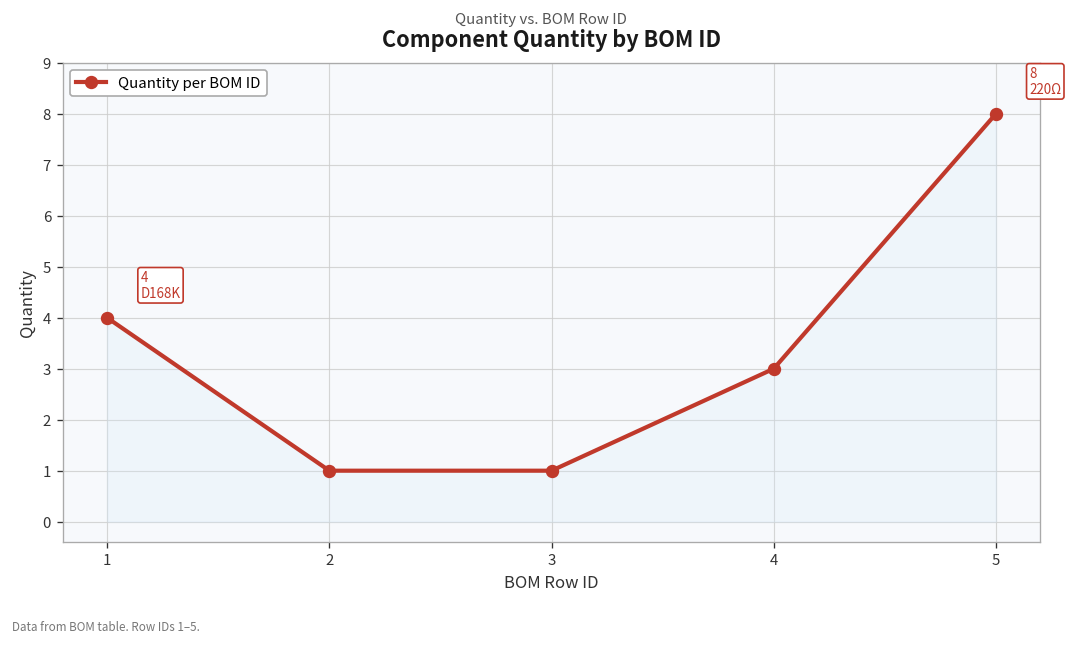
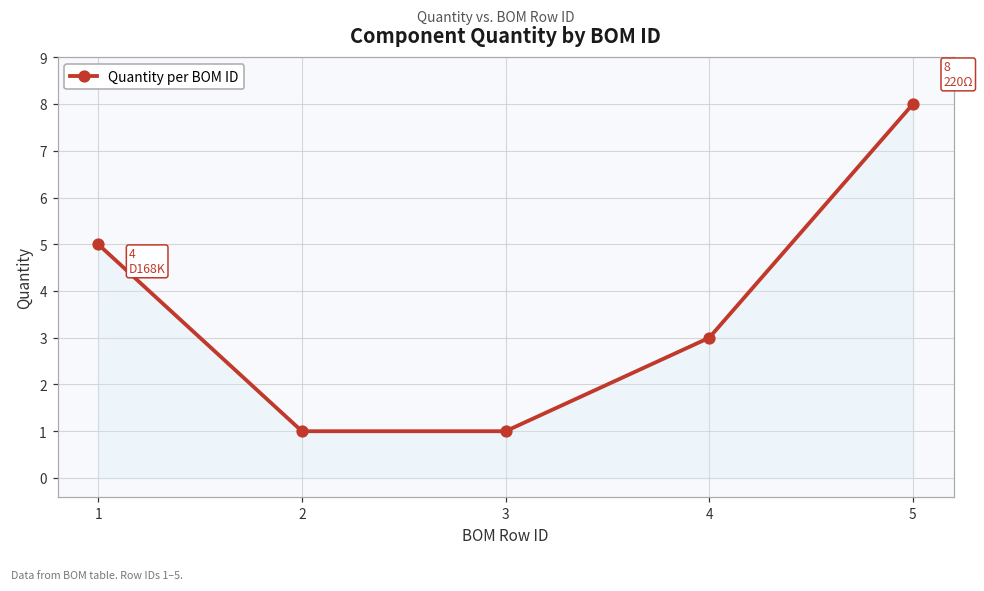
1: 4 -> 5
